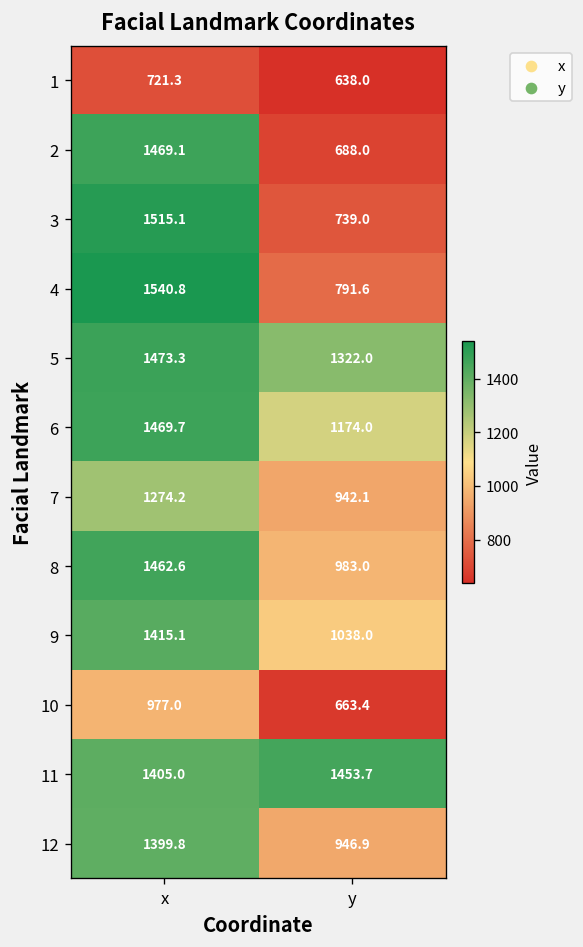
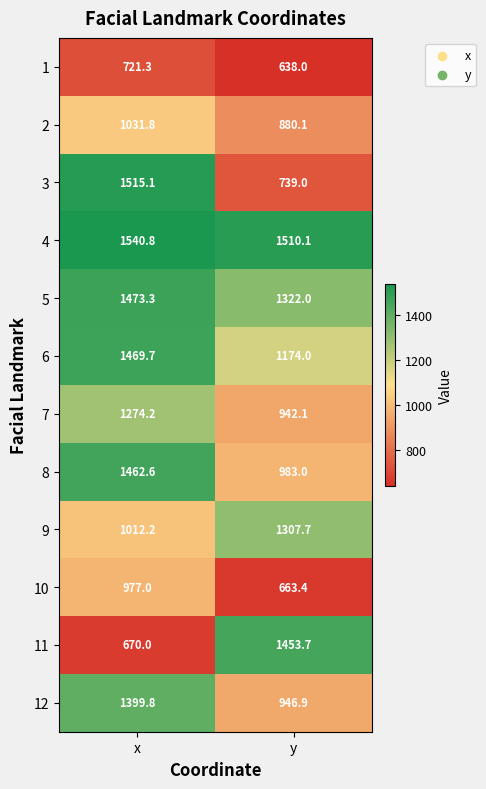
2, x: 1469.1 -> 1031.8
2, y: 688.0 -> 880.1
4, y: 791.6 -> 1510.1
9, x: 1415.1 -> 1012.2
9, y: 1038.0 -> 1307.7
11, x: 1405.0 -> 670.0
